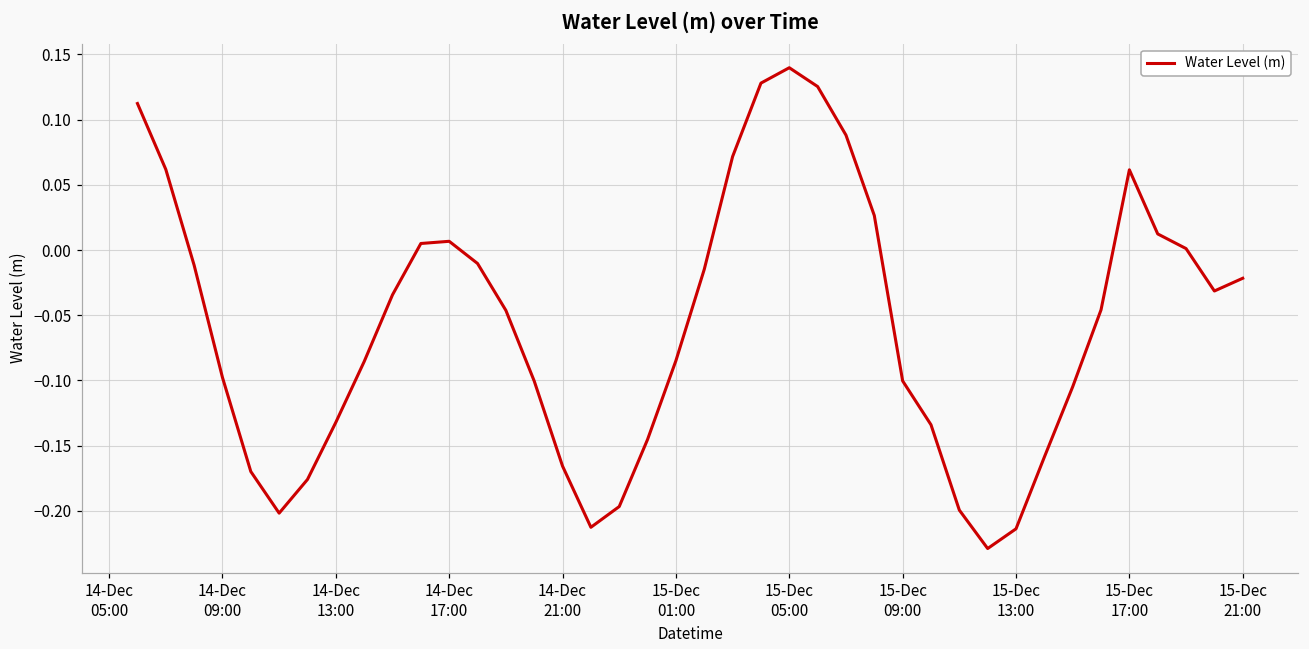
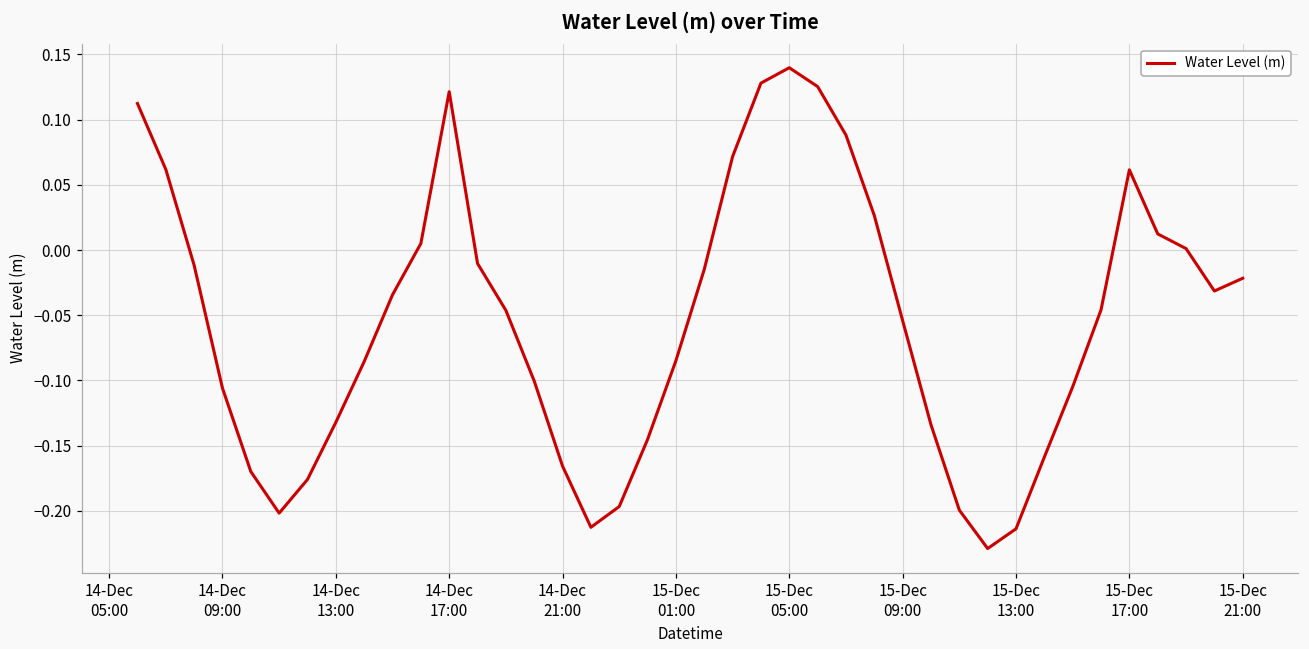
14-Dec 09:00: -0.098 -> -0.106
14-Dec 17:00: 0.007 -> 0.121
15-Dec 09:00: -0.100 -> -0.054
